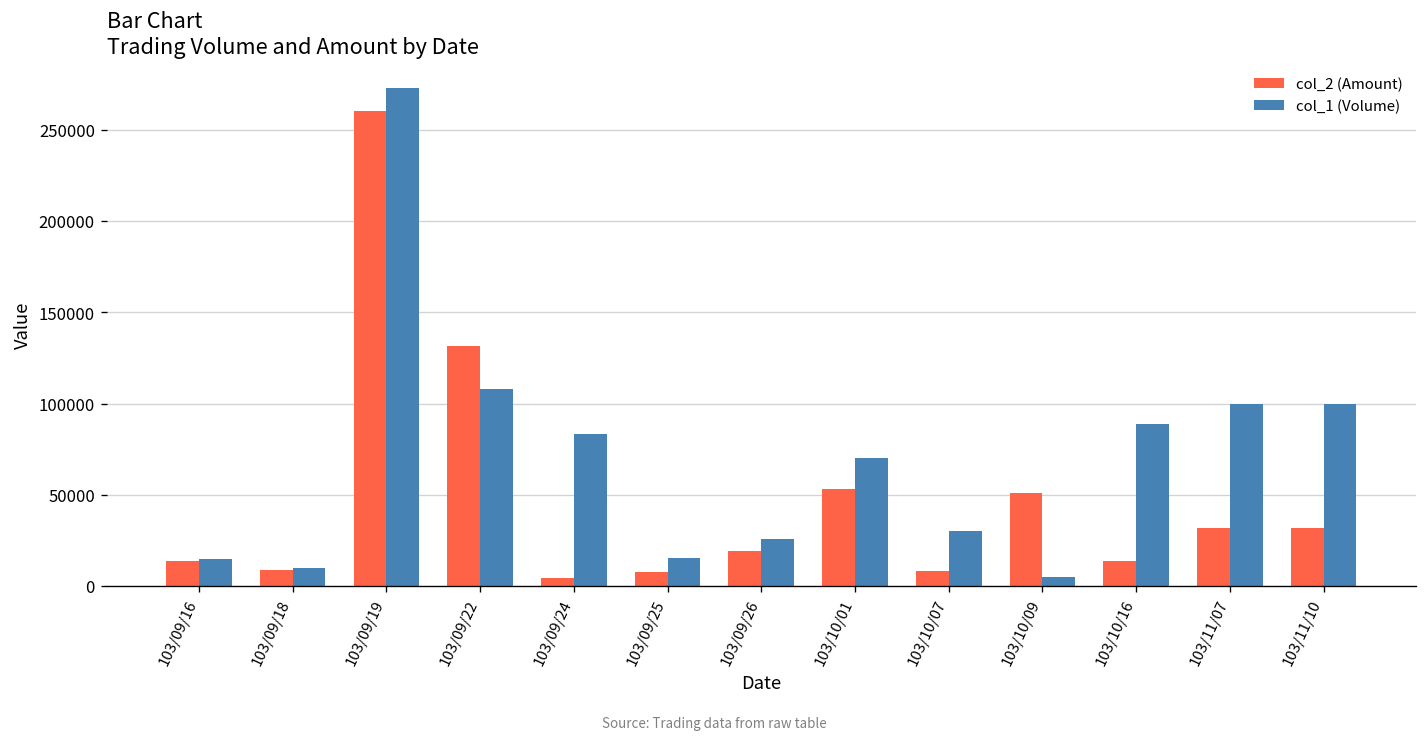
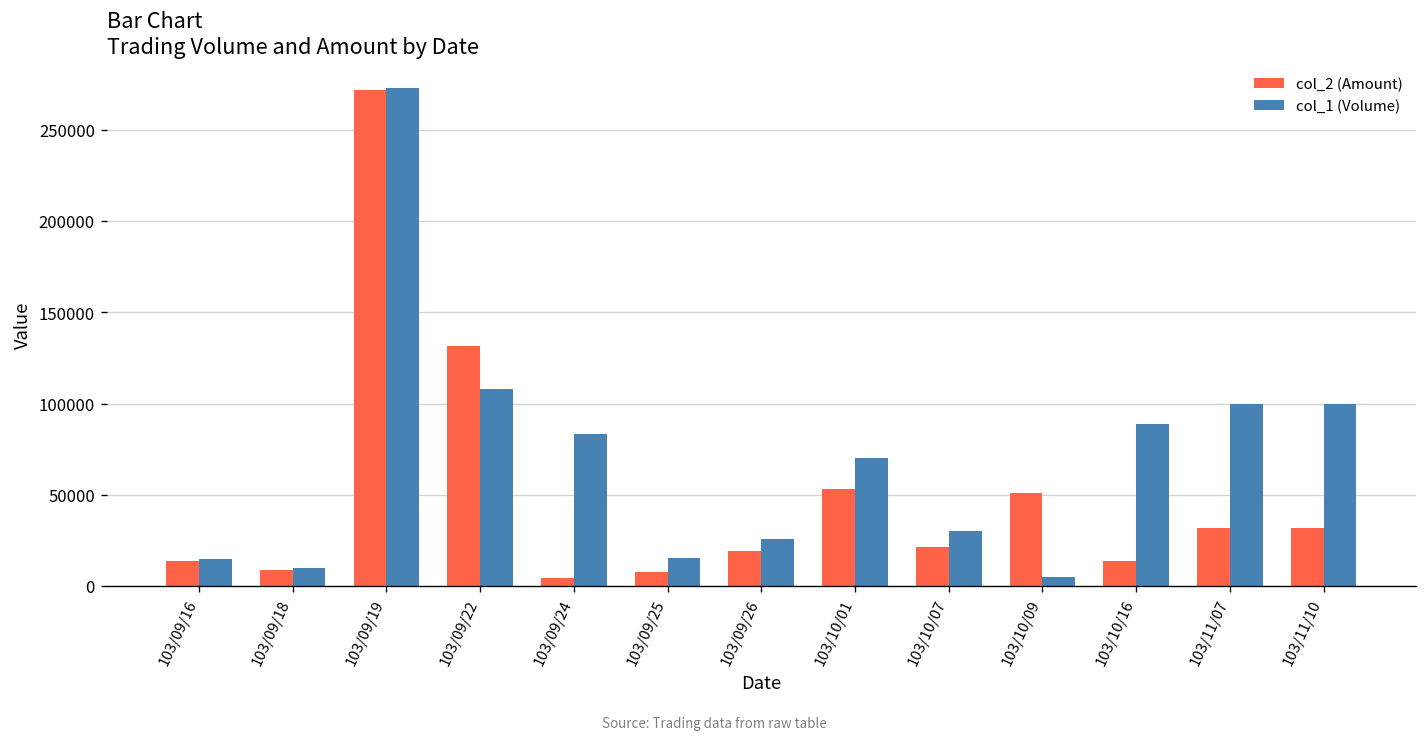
col_2 (Amount), 103/09/19: 260000 -> 272000
col_2 (Amount), 103/10/07: 8000 -> 21000
